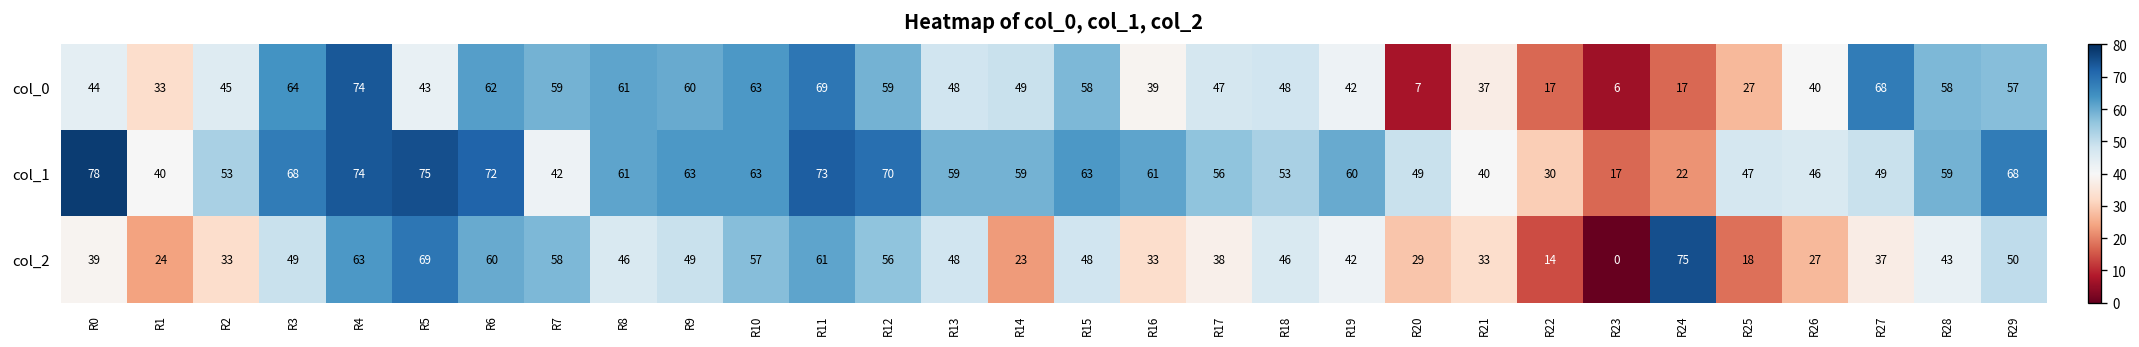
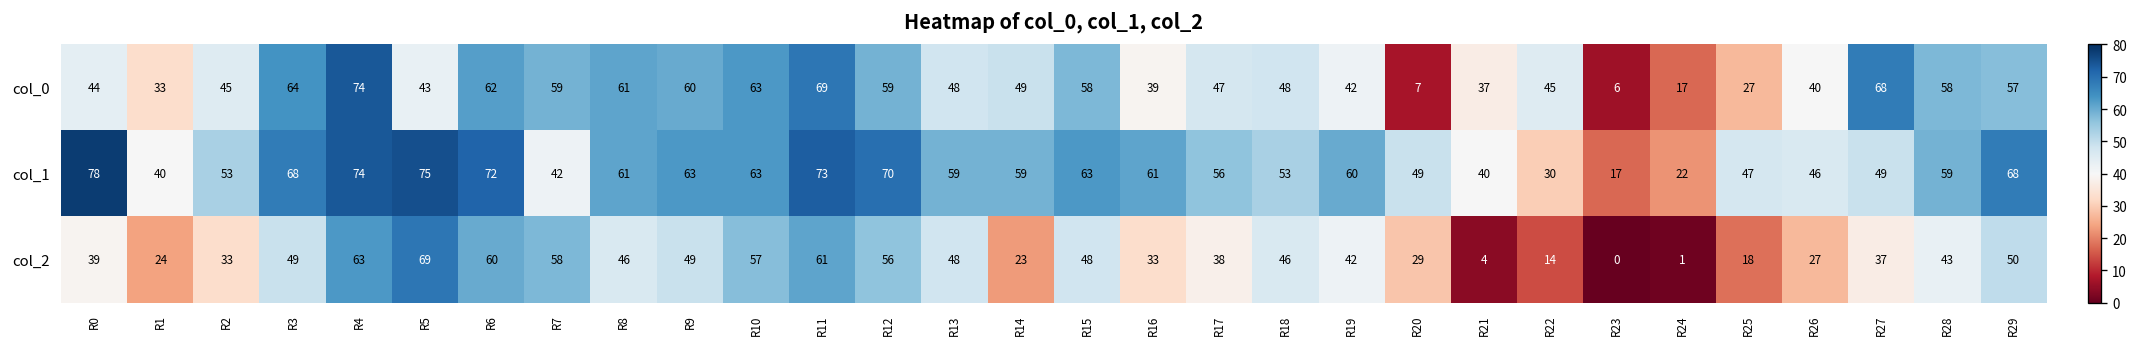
col_0, R22: 17 -> 45
col_2, R21: 33 -> 4
col_2, R24: 75 -> 1
